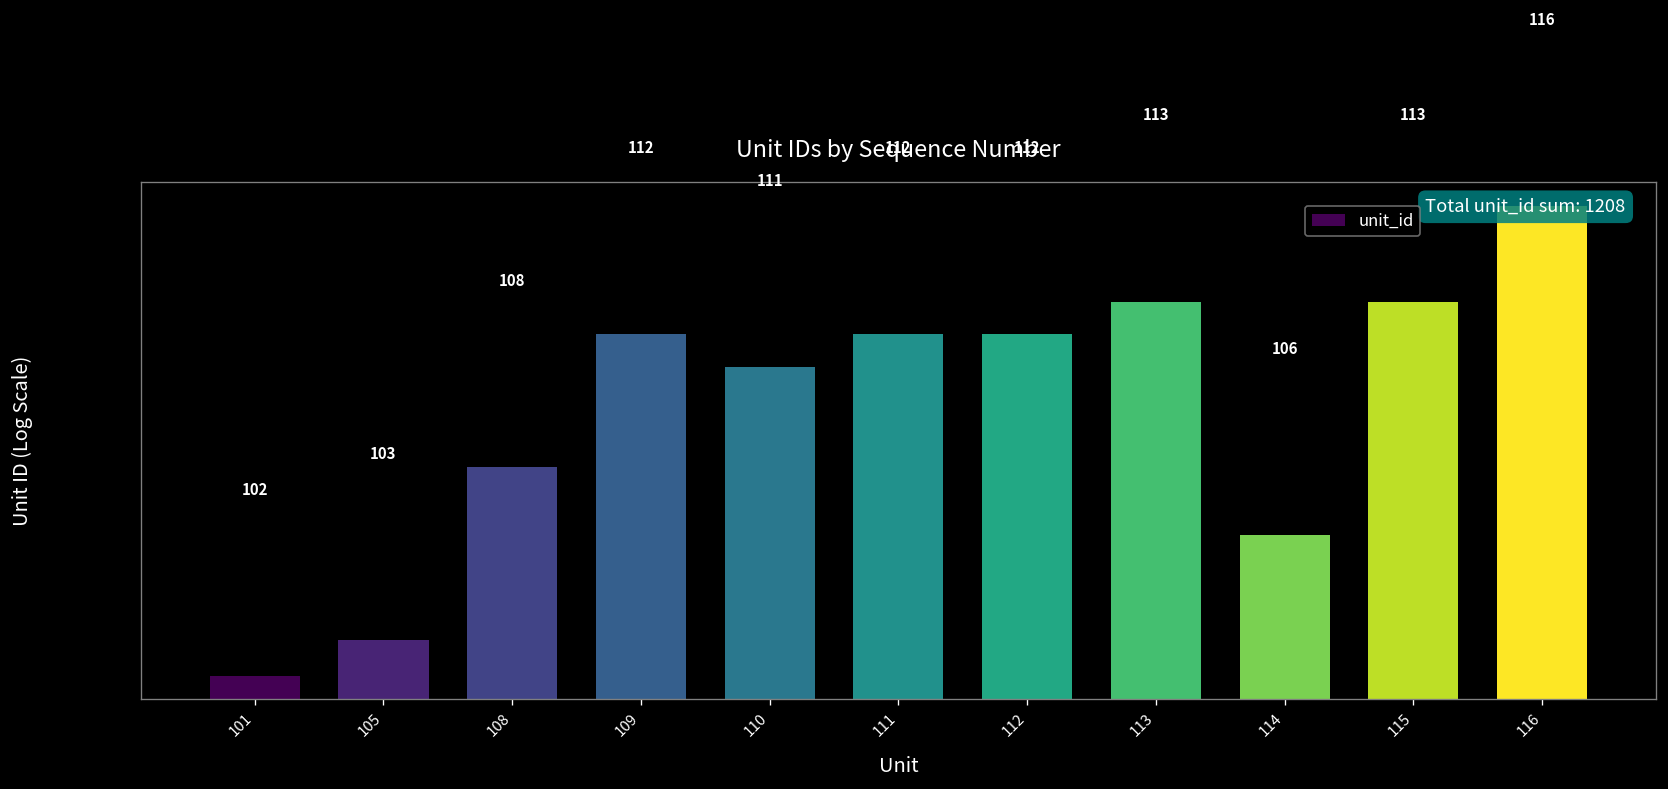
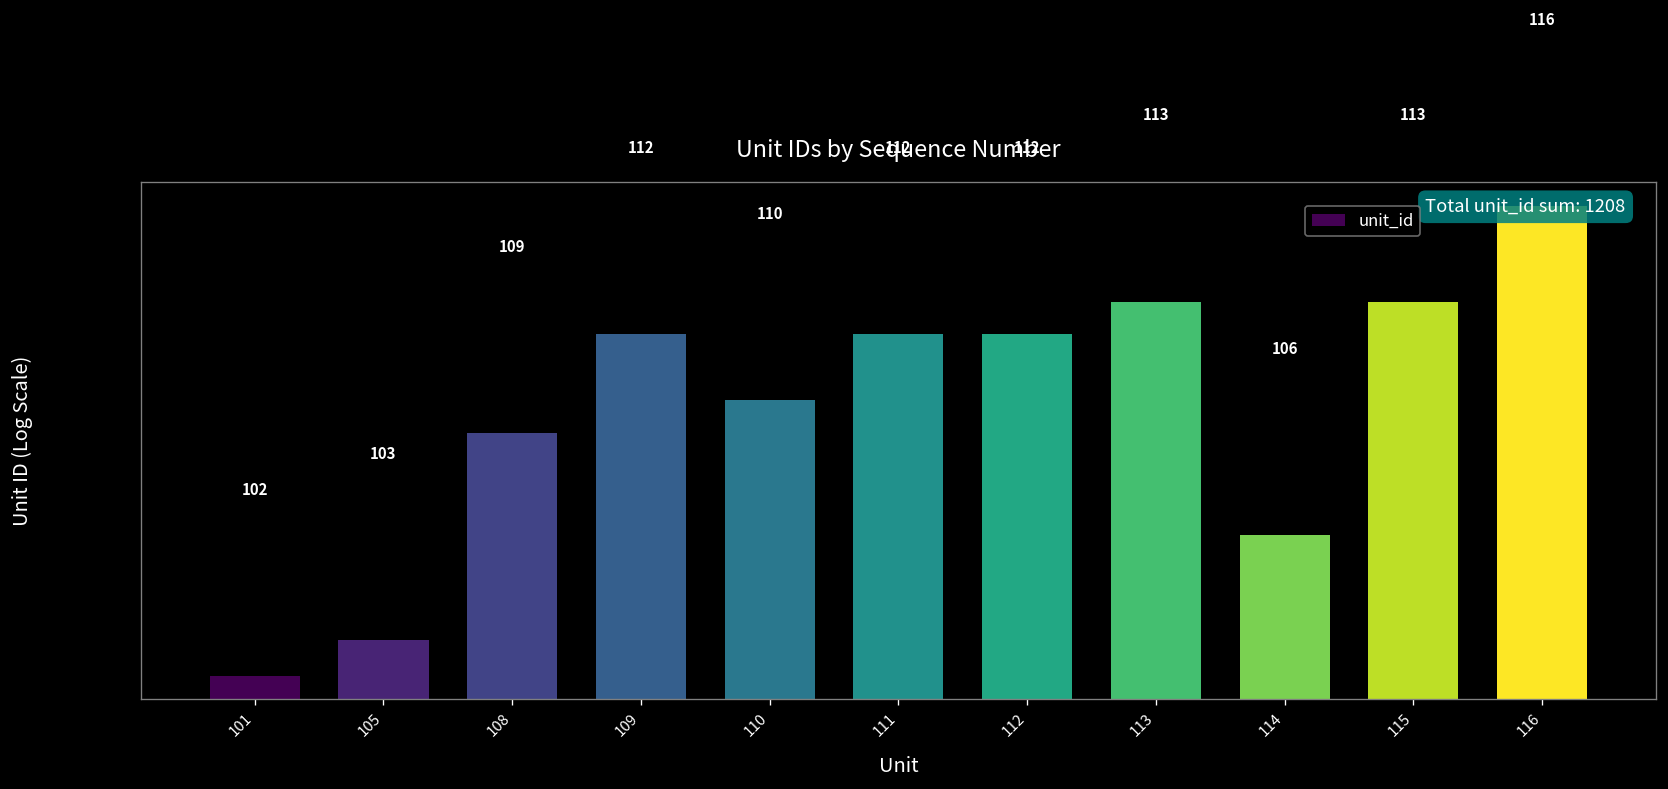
108: 108 -> 109
110: 111 -> 110
